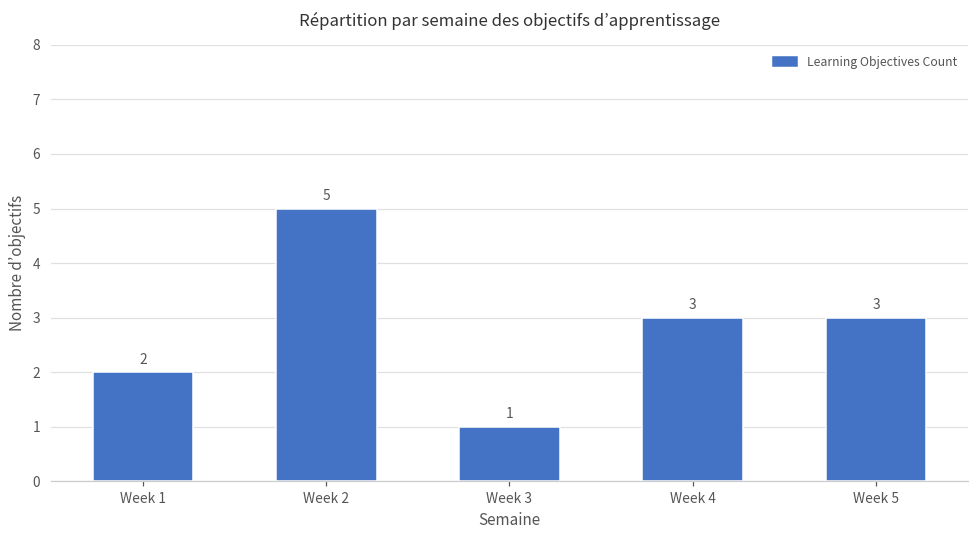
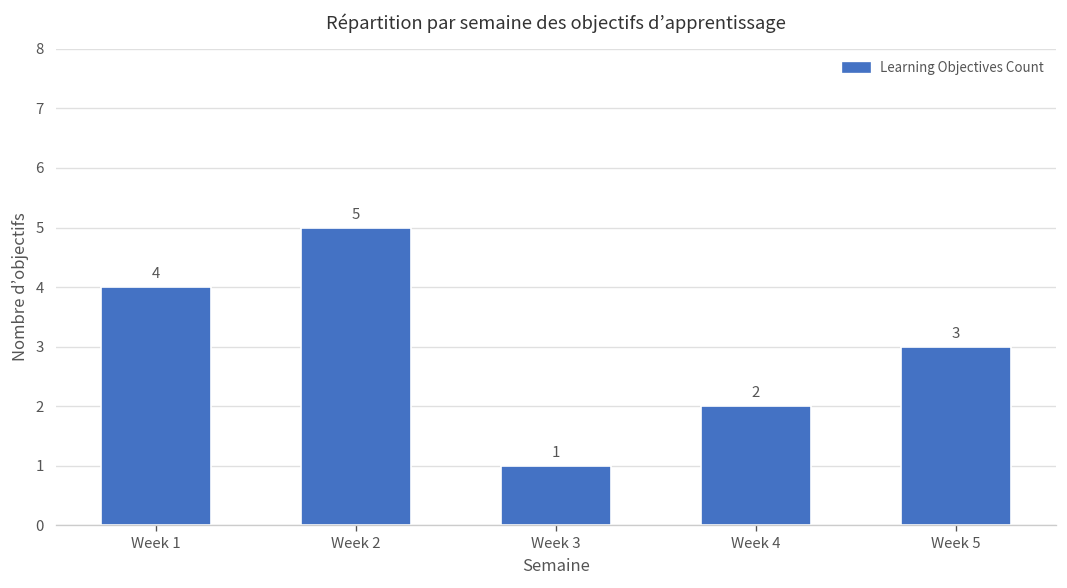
Week 1: 2 -> 4
Week 4: 3 -> 2
